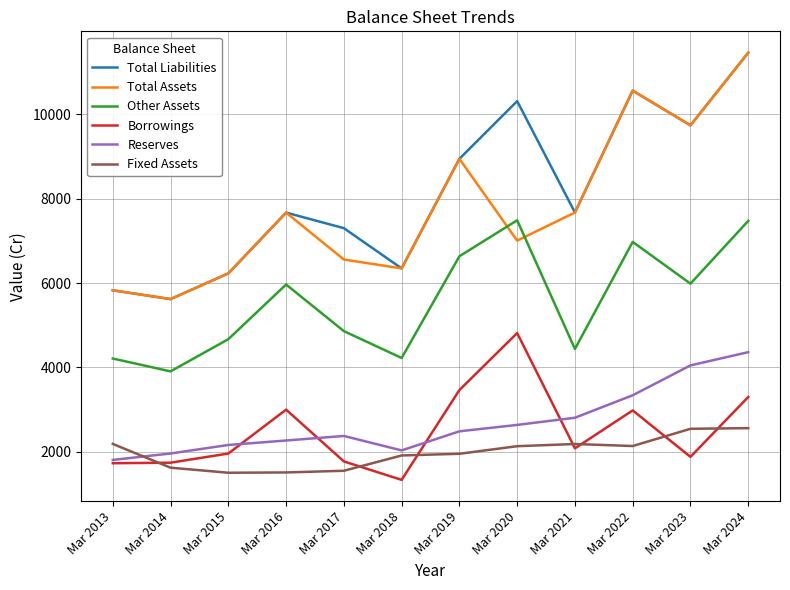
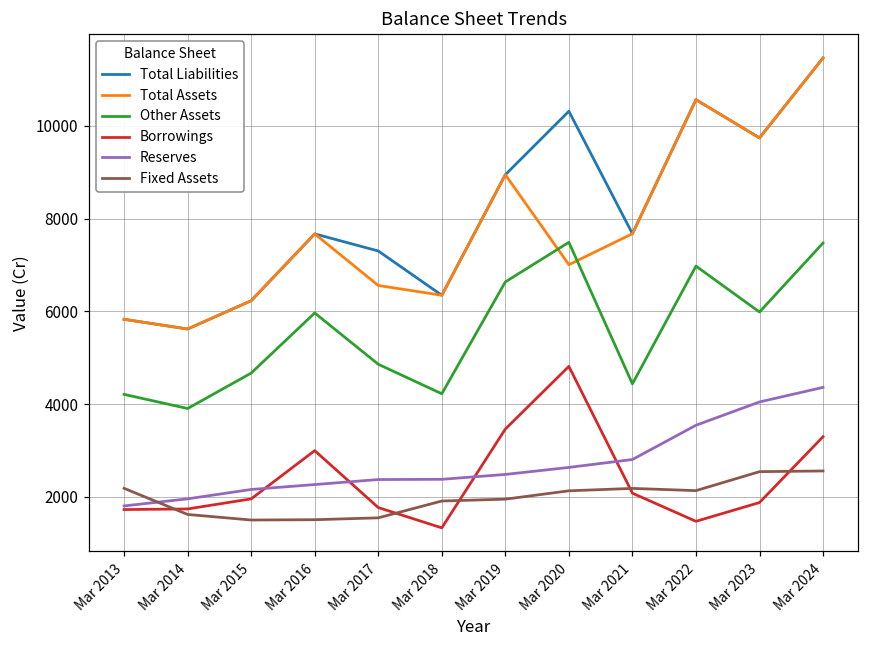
Reserves, Mar 2018: 2000 -> 2400
Borrowings, Mar 2022: 3000 -> 1500
Reserves, Mar 2022: 3300 -> 3500
